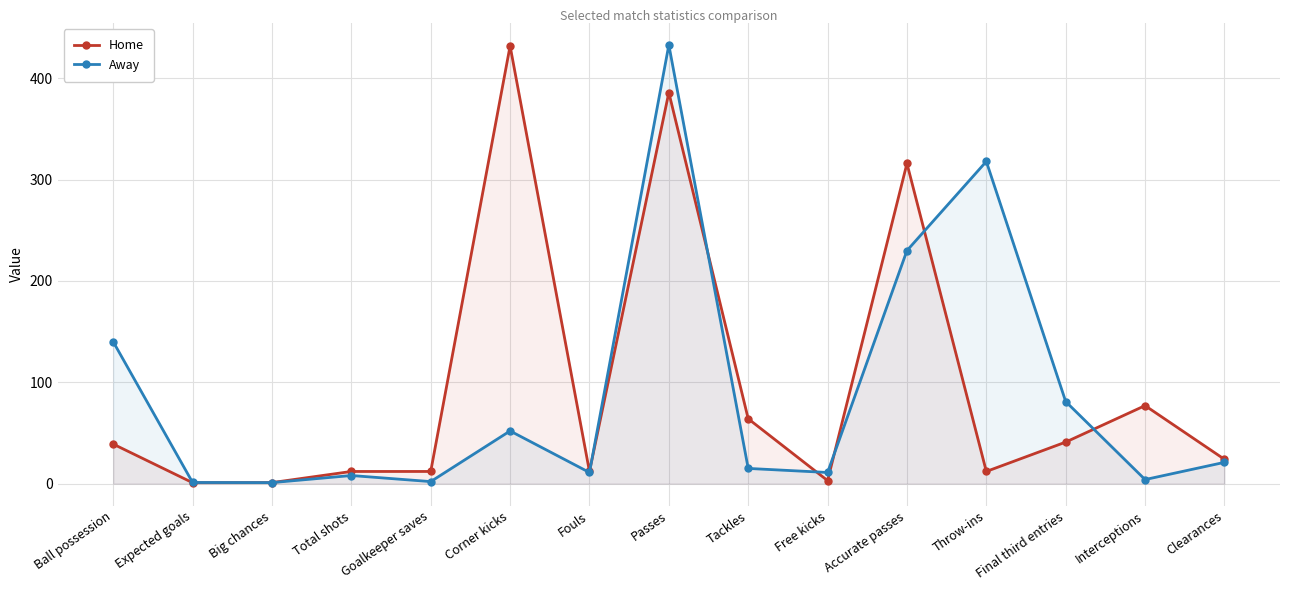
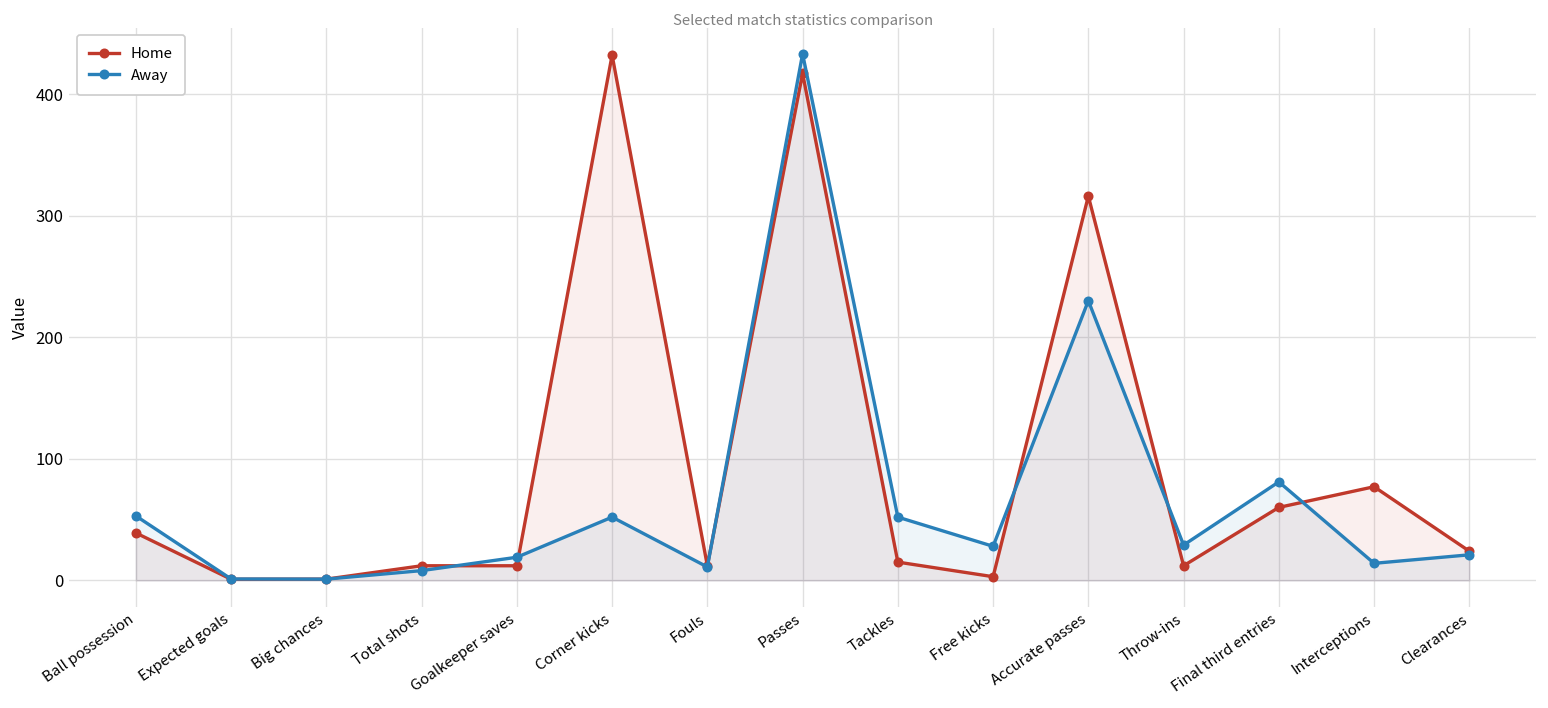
Away, Ball possession: 140 -> 53
Away, Goalkeeper saves: 2 -> 19
Home, Passes: 386 -> 417
Home, Tackles: 64 -> 15
Away, Tackles: 15 -> 52
Away, Free kicks: 11 -> 28
Away, Throw-ins: 318 -> 29
Home, Final third entries: 41 -> 60
Away, Interceptions: 4 -> 14
